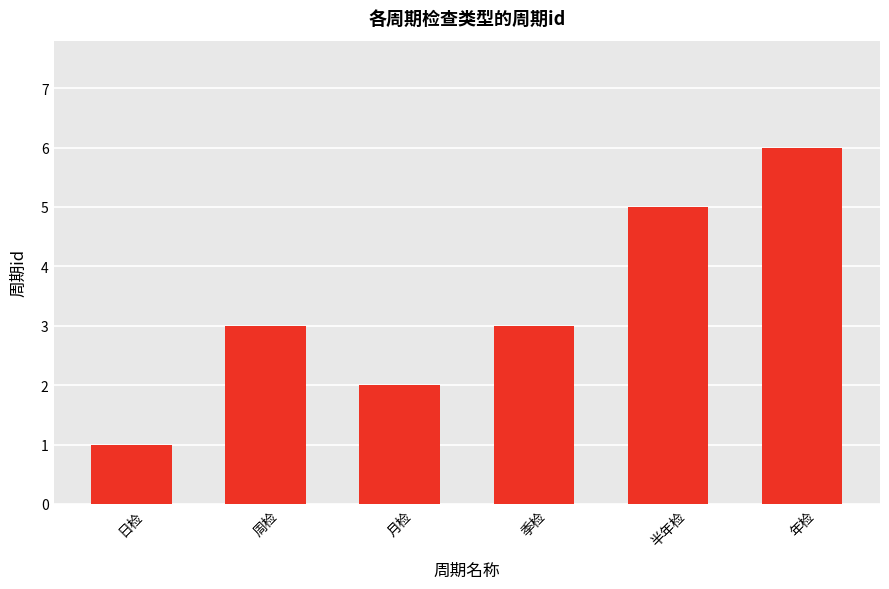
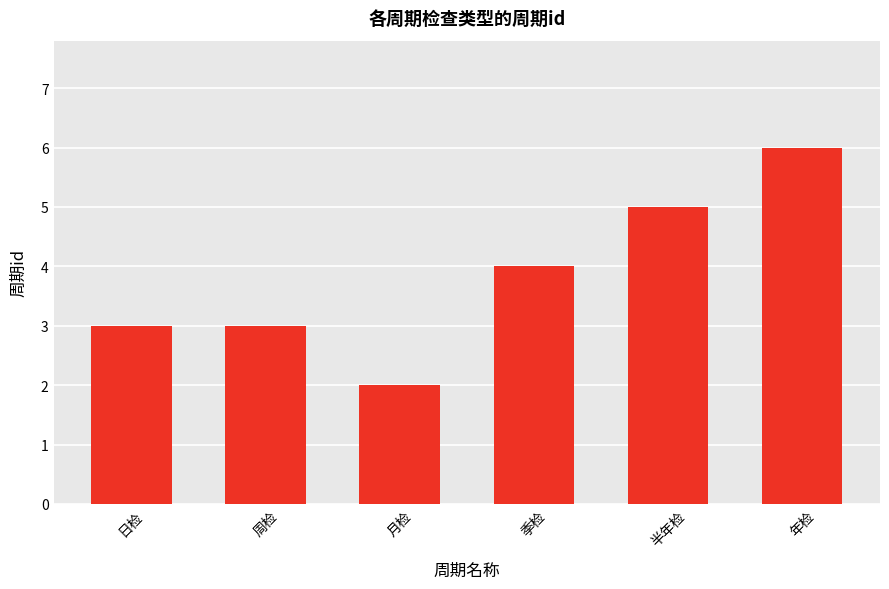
日检: 1 -> 3
季检: 3 -> 4
